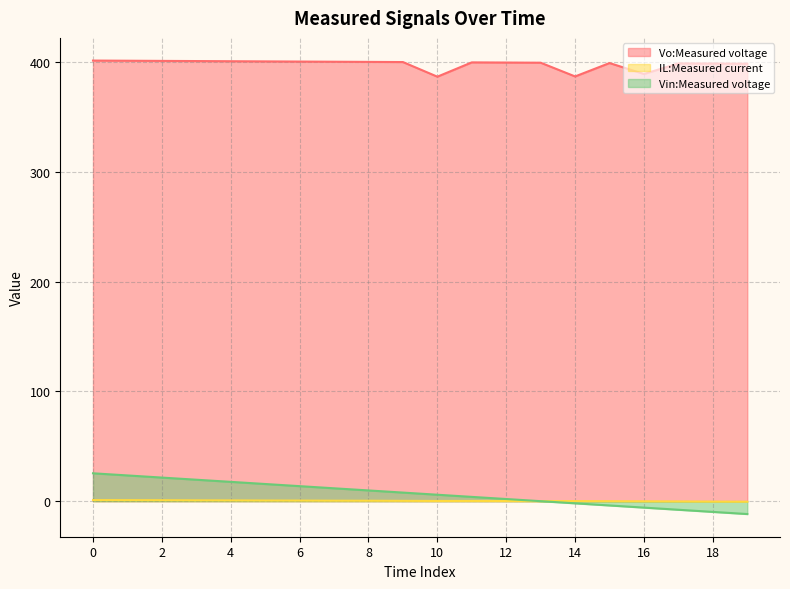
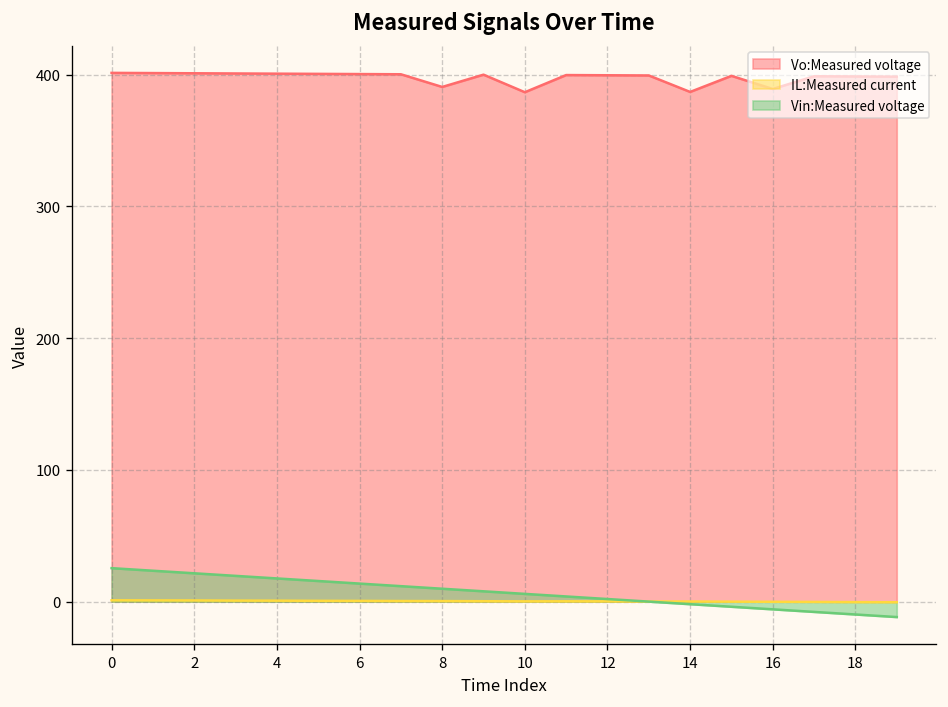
Vo:Measured voltage, 8: 400 -> 391
